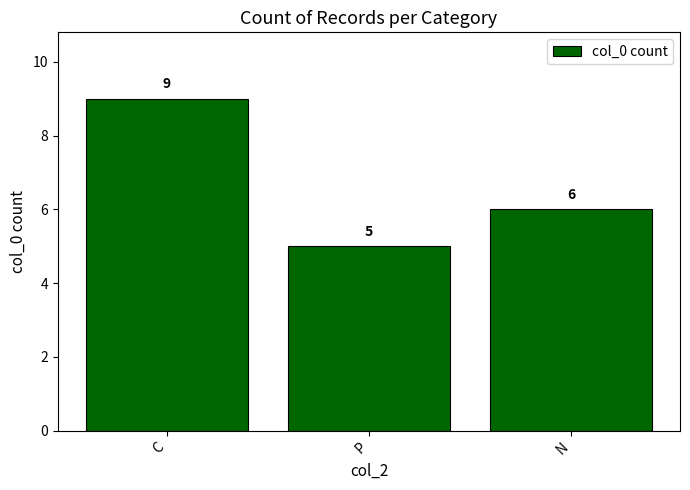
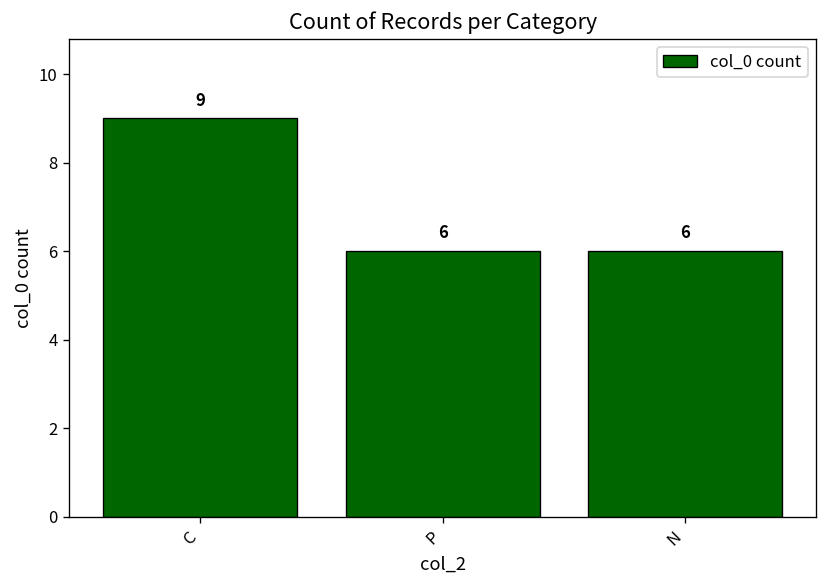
P: 5 -> 6
